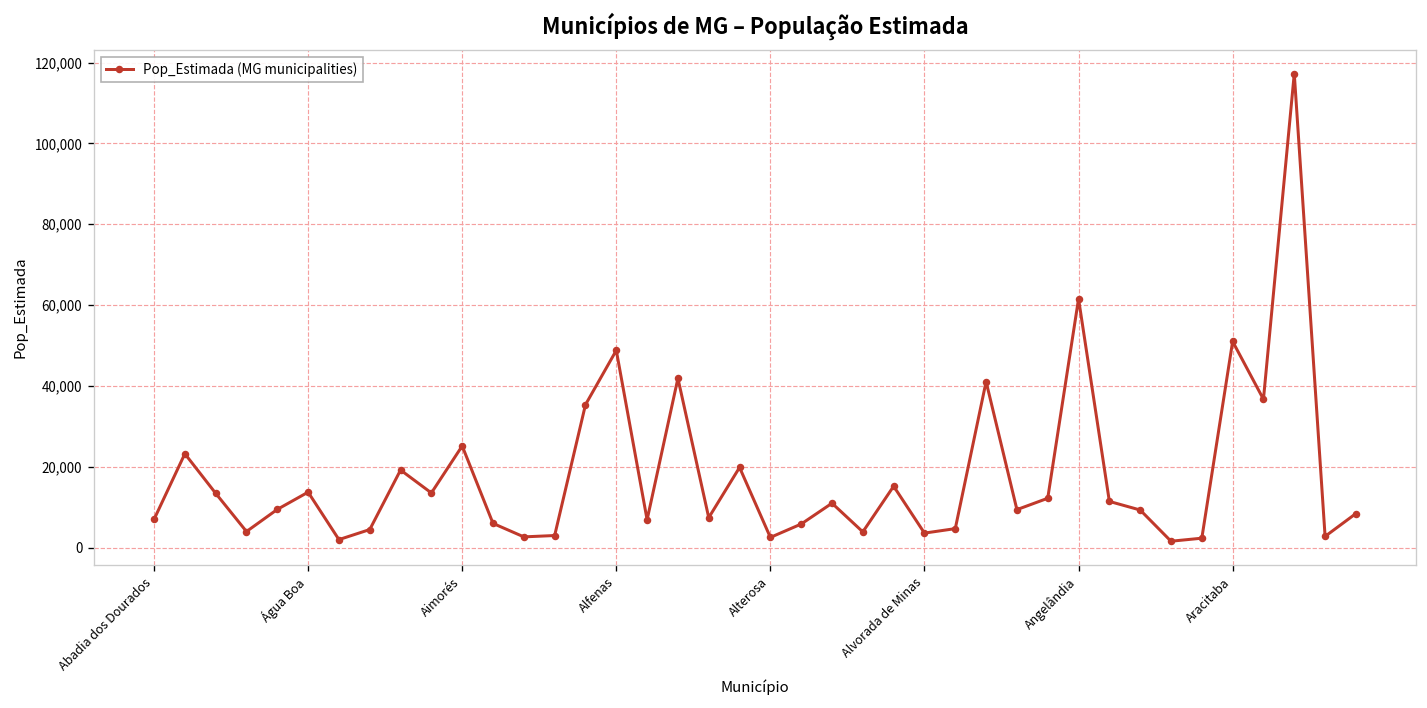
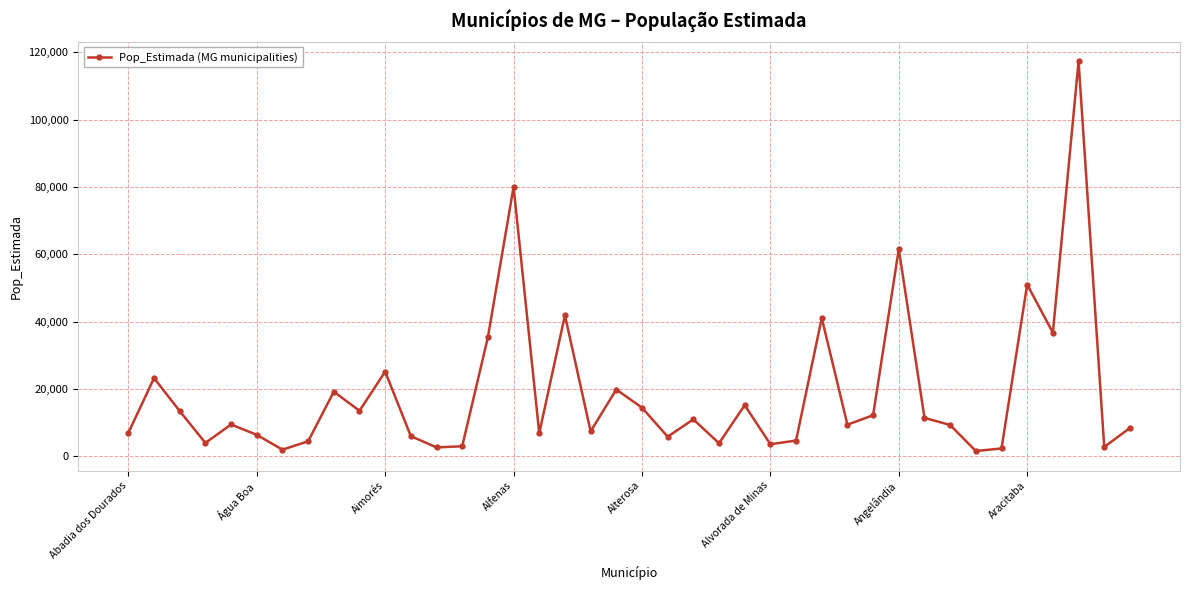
Água Boa: 14,000 -> 6,000
Alfenas: 49,000 -> 80,000
Alterosa: 3,000 -> 14,000
